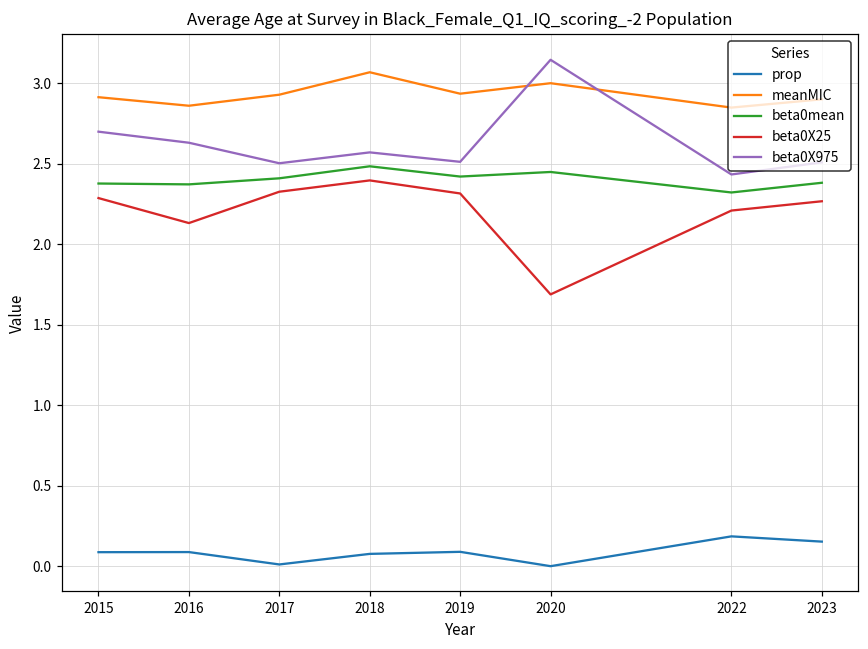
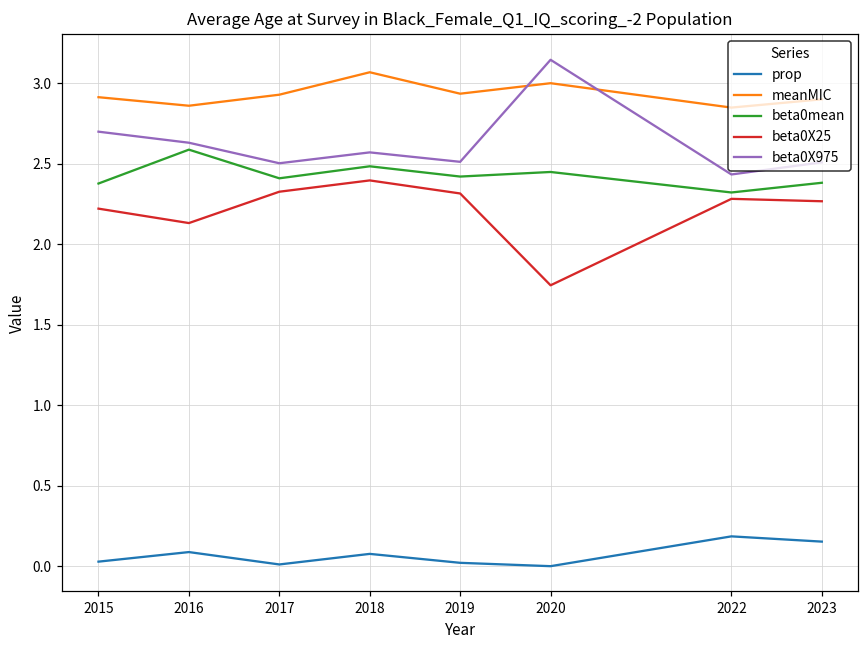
prop, 2015: 0.09 -> 0.03
beta0X25, 2015: 2.29 -> 2.22
beta0mean, 2016: 2.37 -> 2.59
prop, 2019: 0.09 -> 0.02
beta0X25, 2020: 1.69 -> 1.74
beta0X25, 2022: 2.21 -> 2.28
